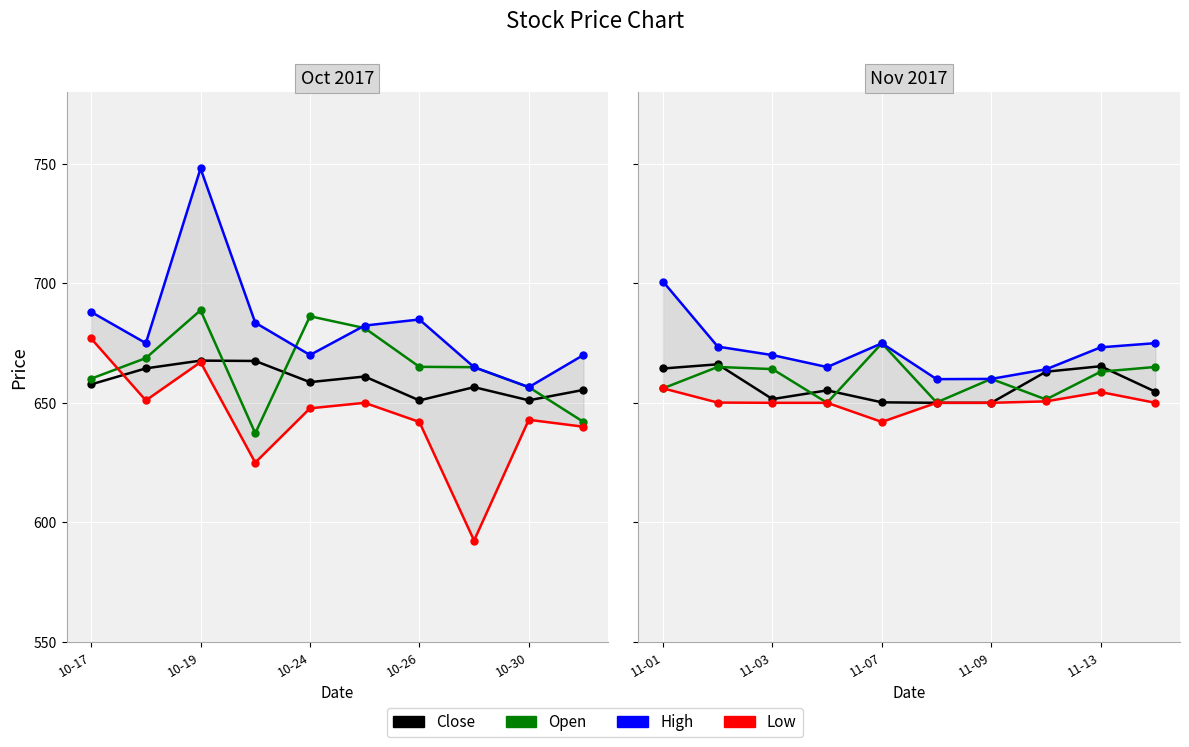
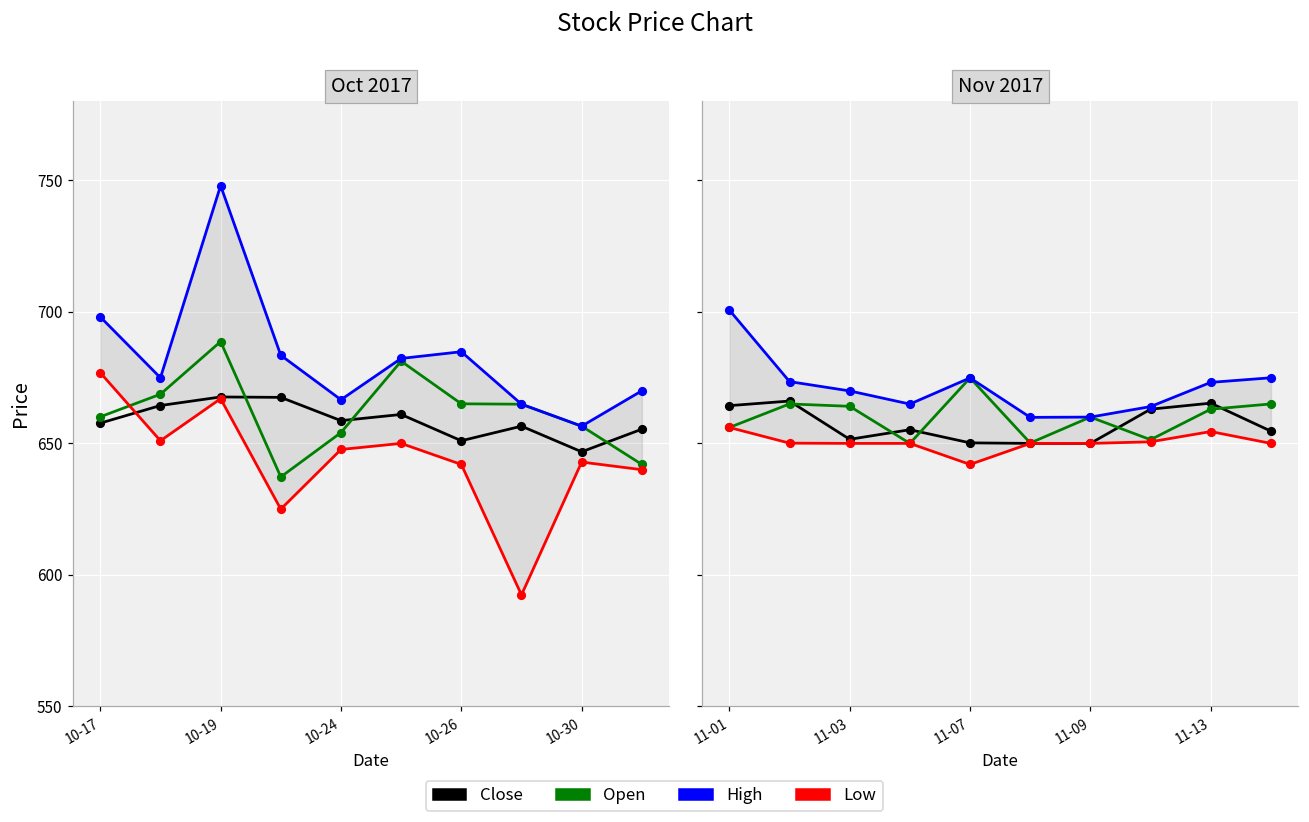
Oct 2017, High, 10-17: 688 -> 698
Oct 2017, Open, 10-24: 686 -> 654
Oct 2017, High, 10-24: 670 -> 667
Oct 2017, Close, 10-30: 651 -> 647
